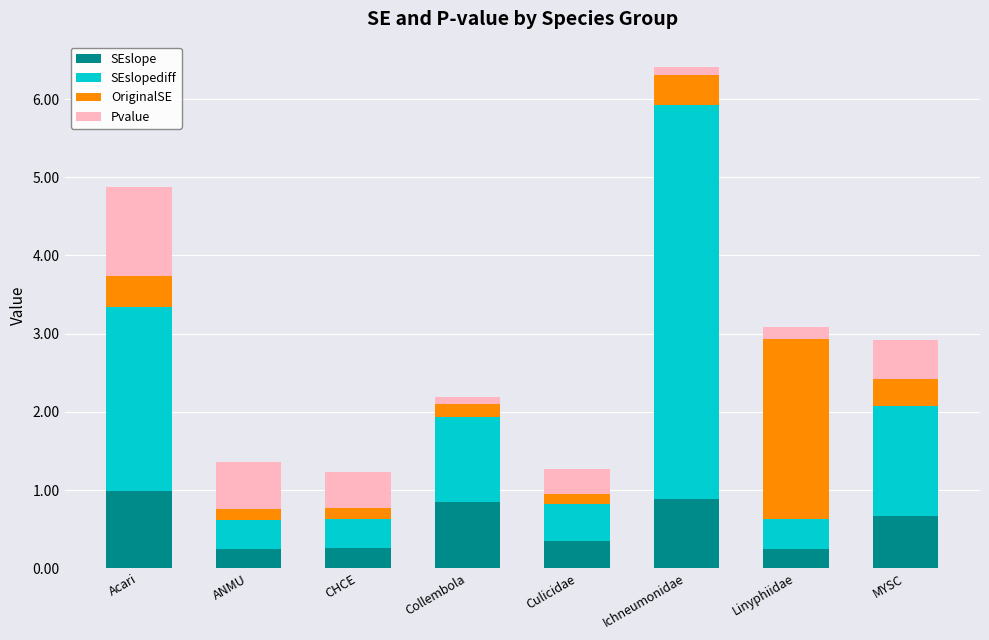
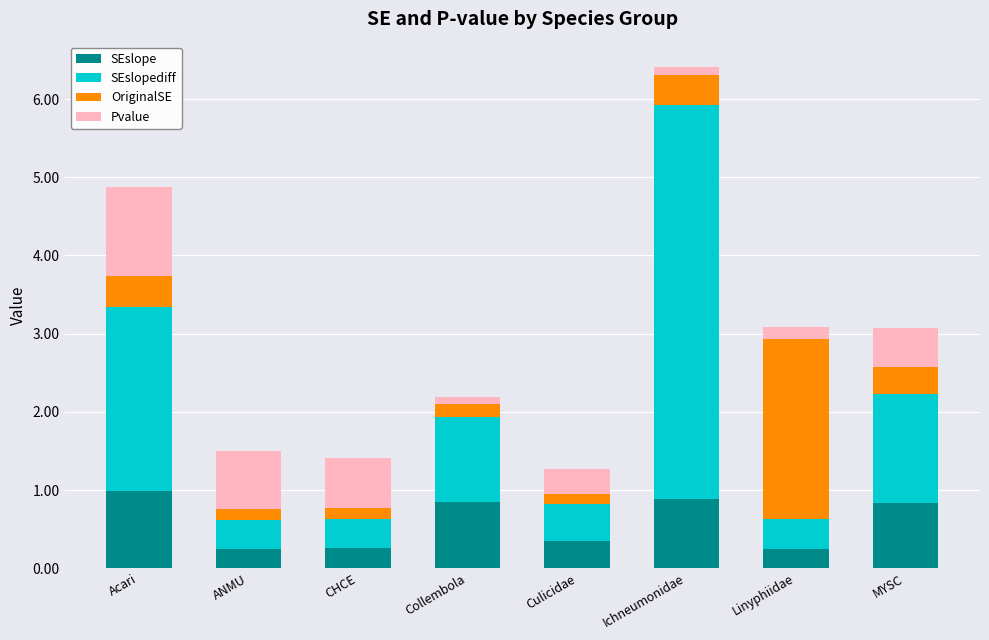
Pvalue, ANMU: 0.6 -> 0.7
Pvalue, CHCE: 0.5 -> 0.6
SEslope, MYSC: 0.7 -> 0.8
